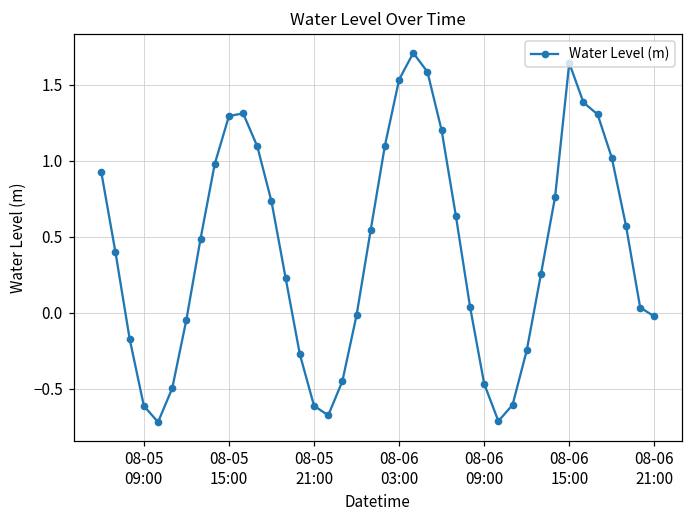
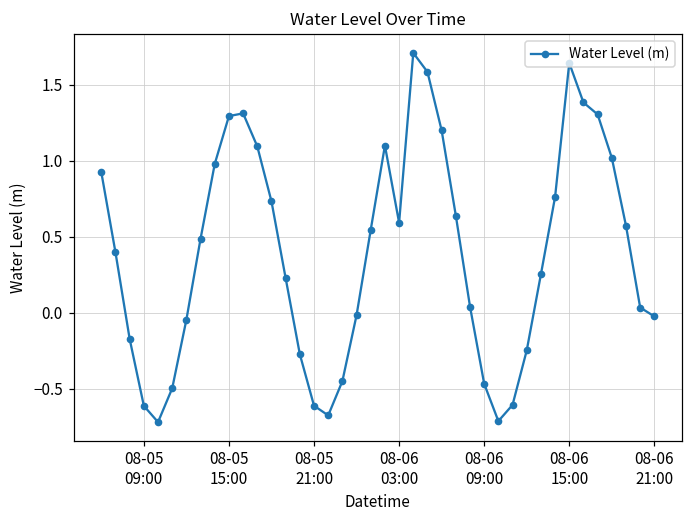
08-06 03:00: 1.53 -> 0.59
